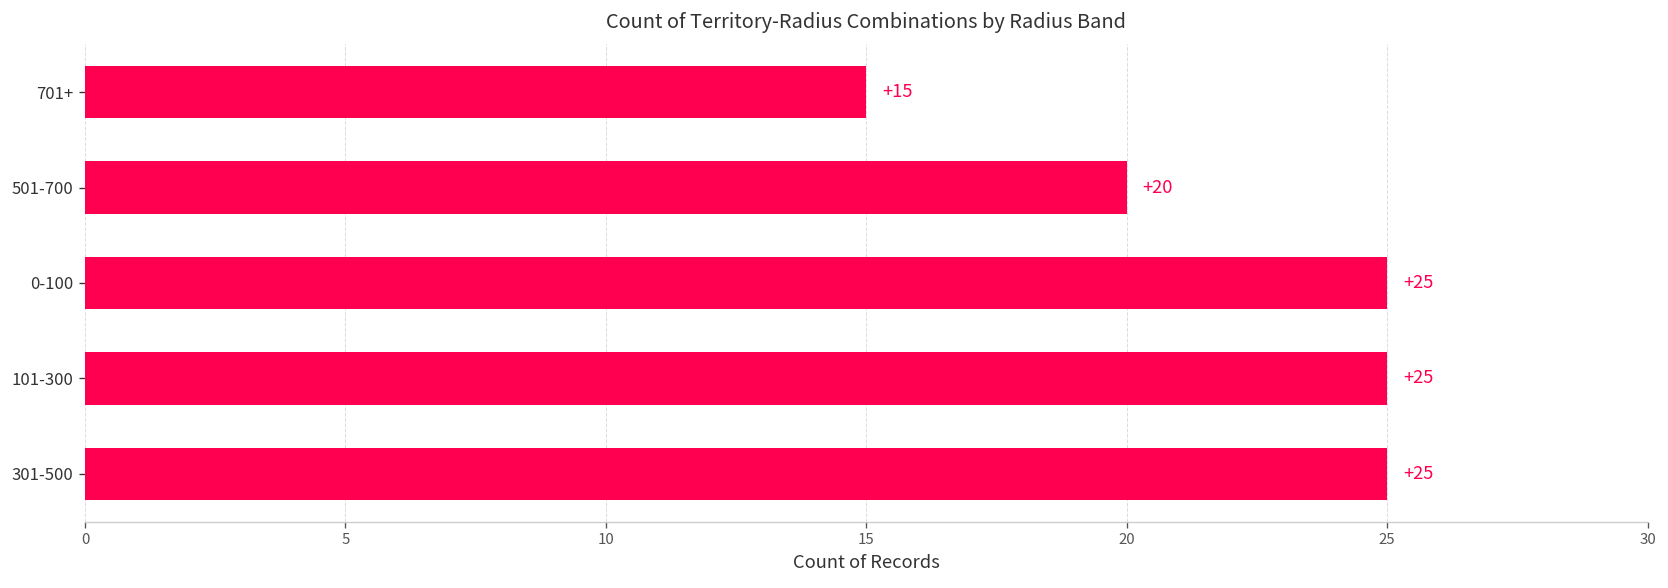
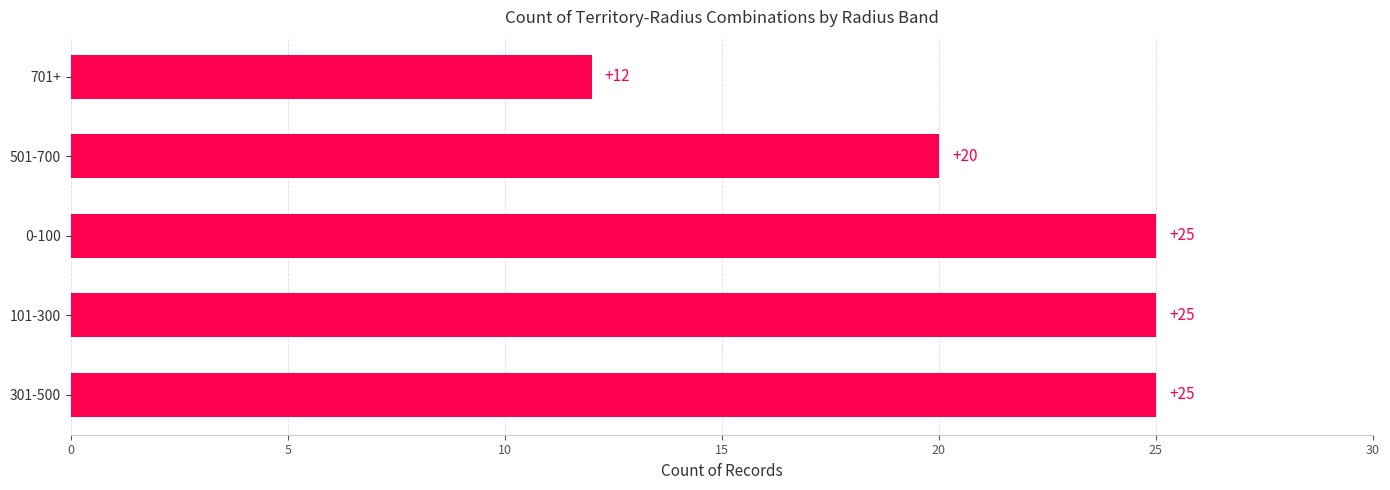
701+: +15 -> +12
